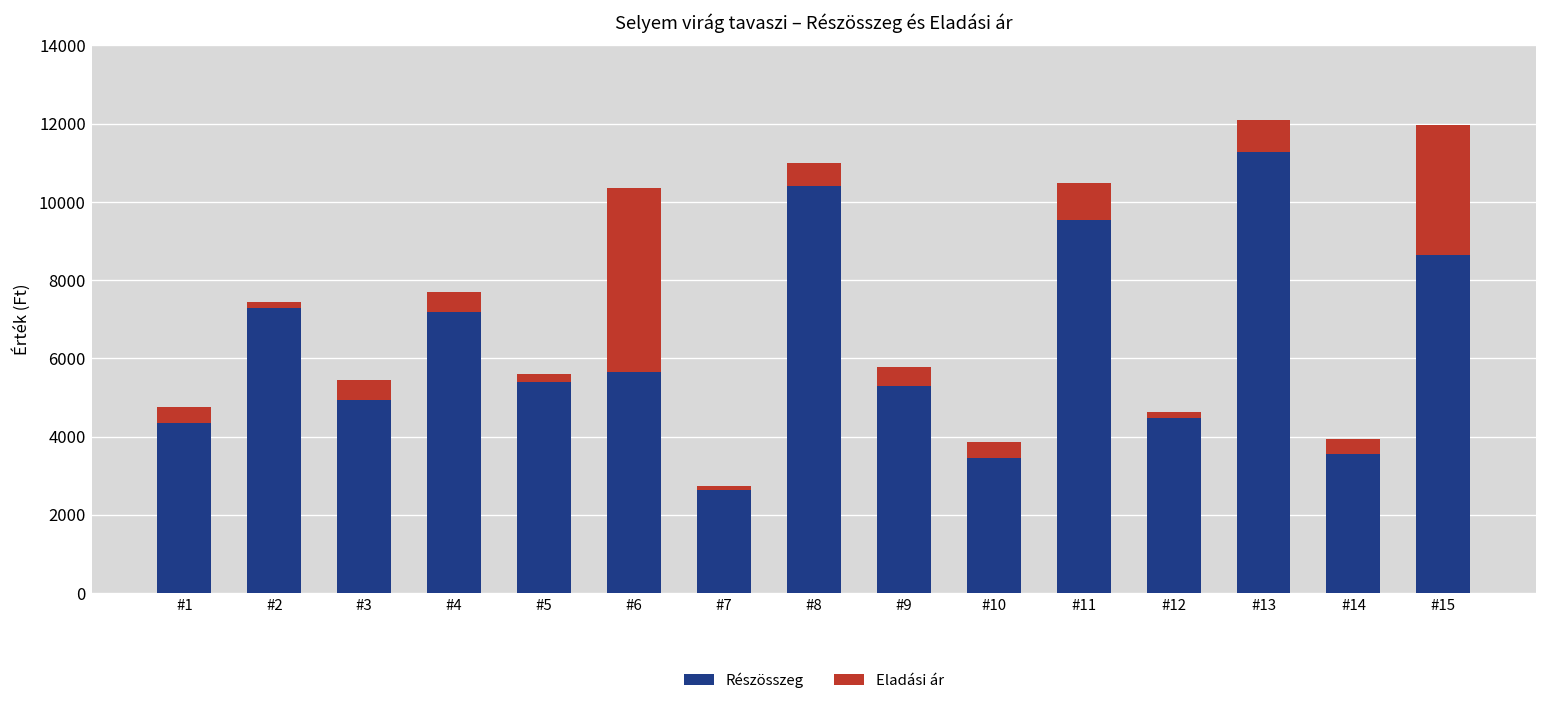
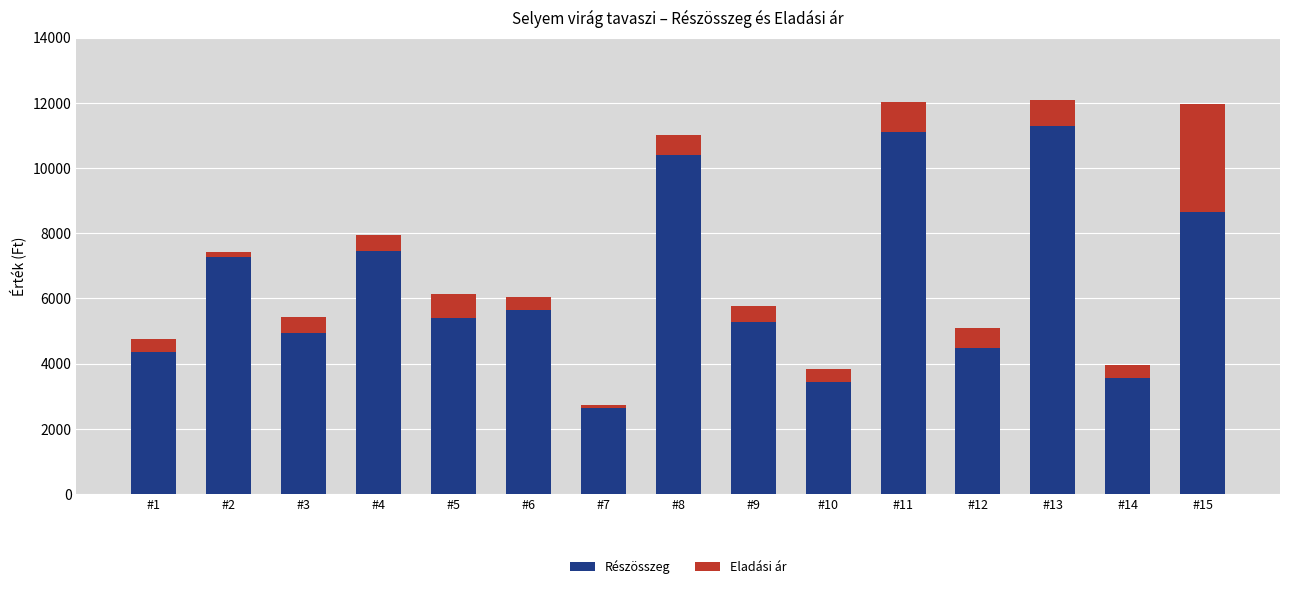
Részösszeg, #4: 7200 -> 7400
Eladási ár, #5: 200 -> 700
Eladási ár, #6: 4700 -> 400
Részösszeg, #11: 9500 -> 11100
Eladási ár, #12: 200 -> 600
